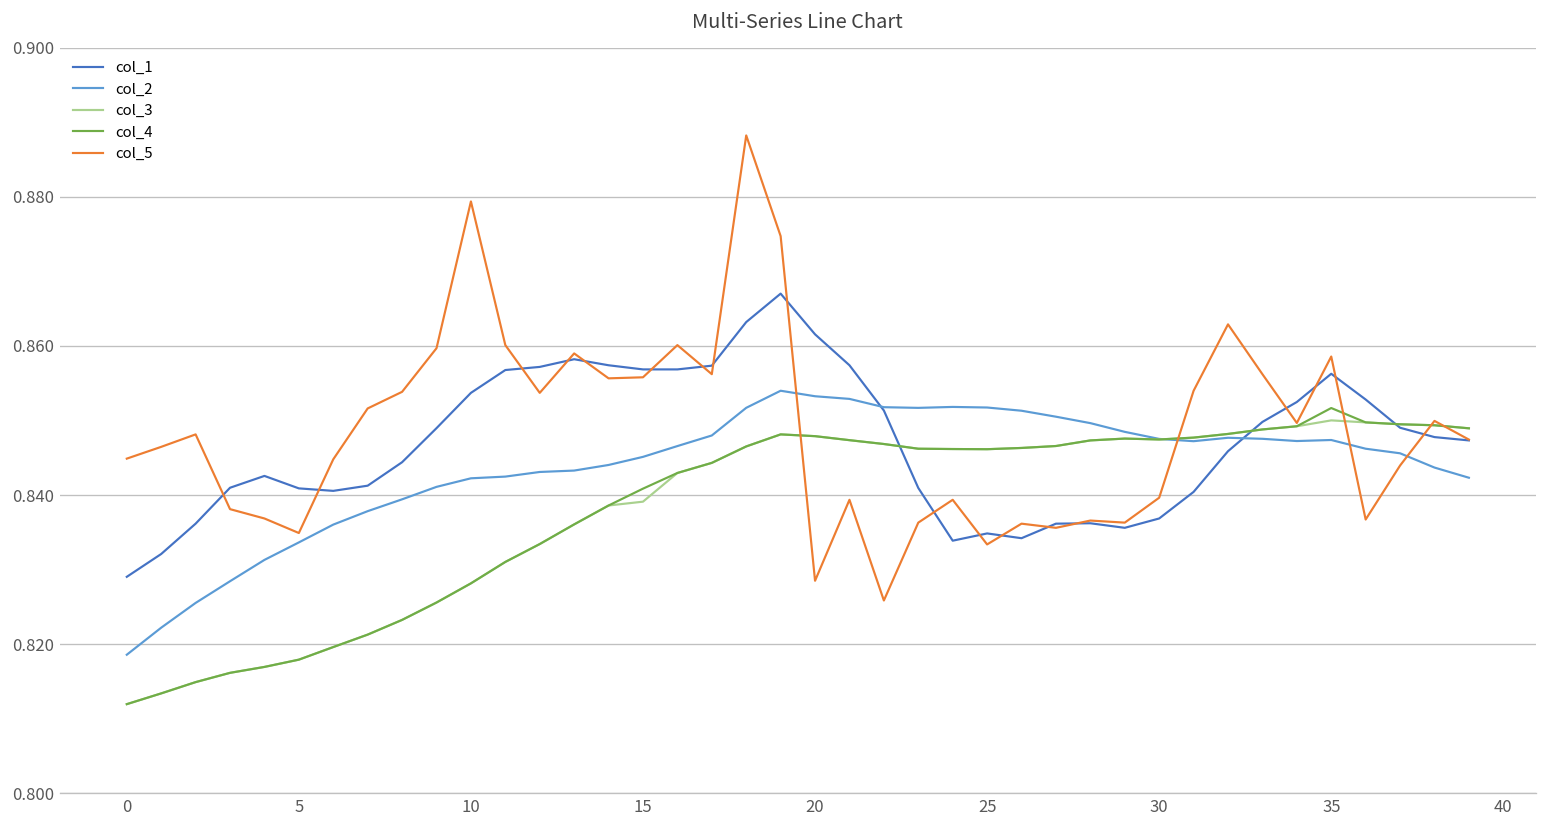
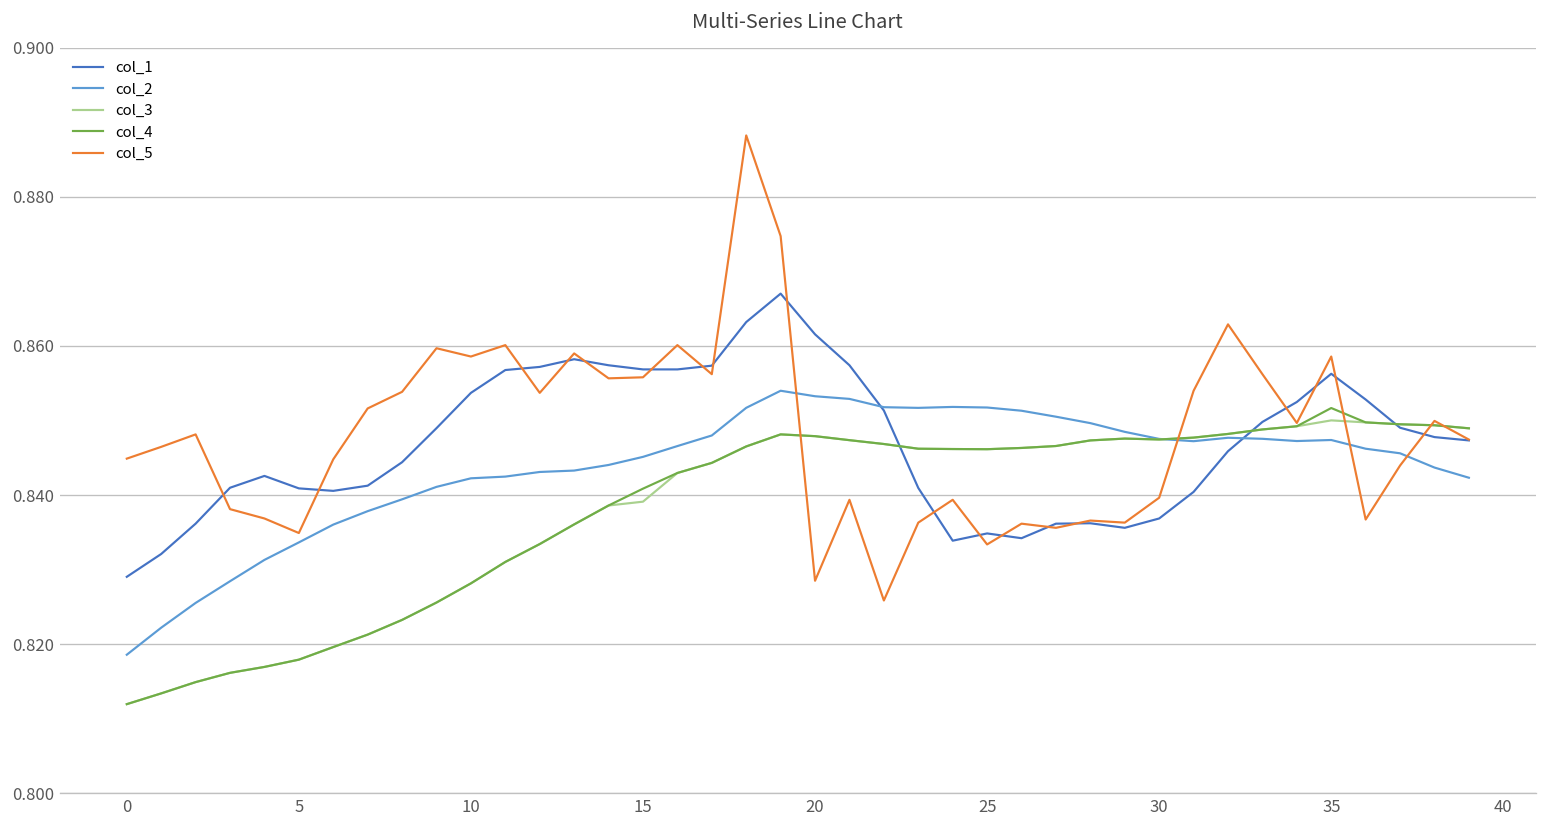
col_5, 10: 0.879 -> 0.859
